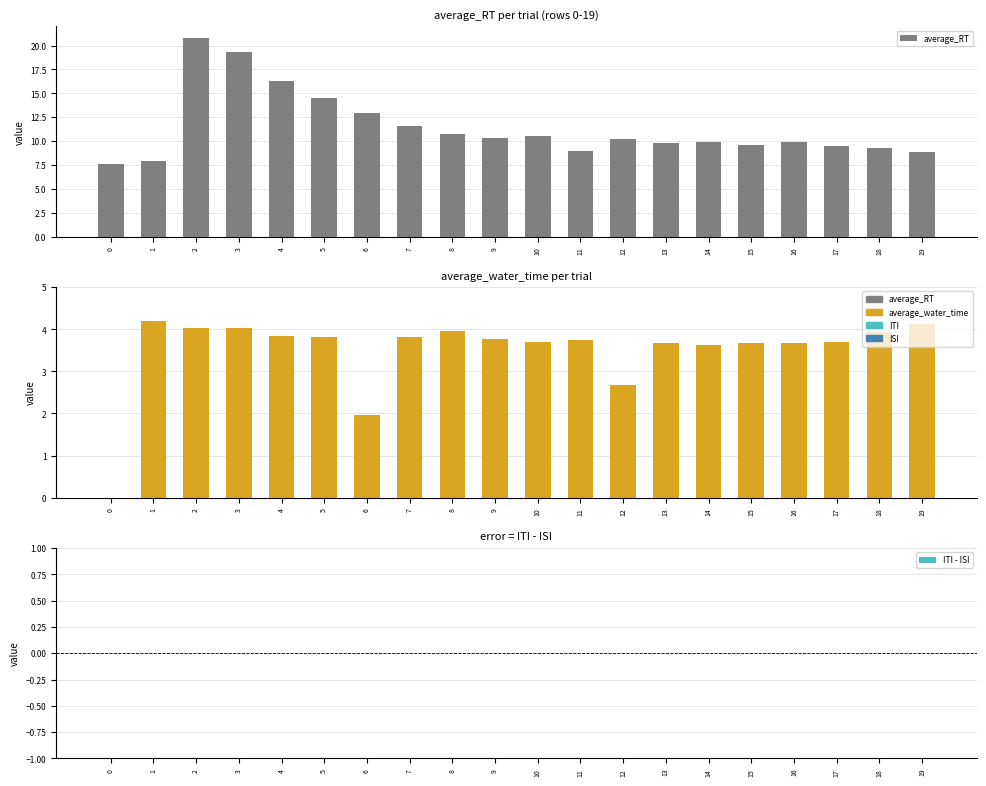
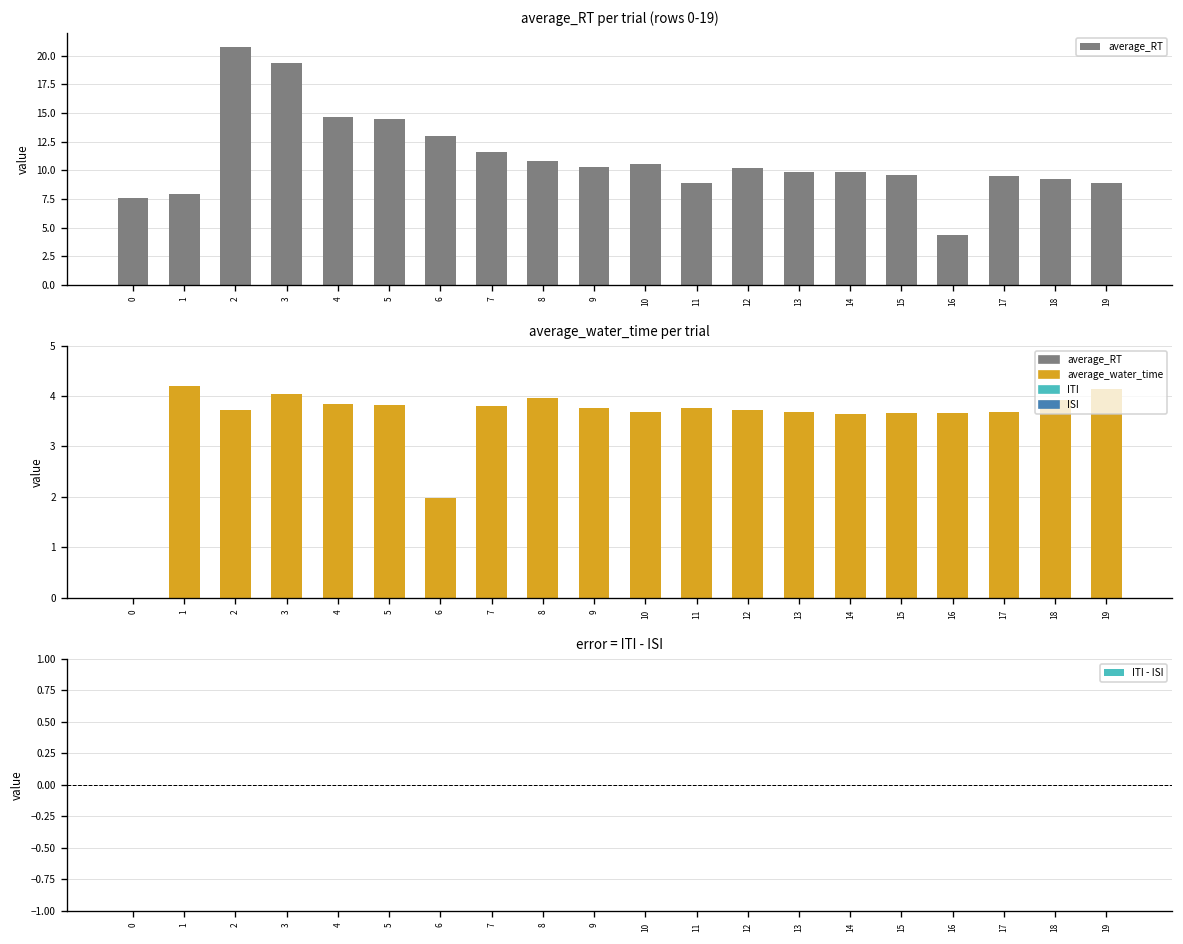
average_RT per trial (rows 0-19), 4: 16 -> 15
average_RT per trial (rows 0-19), 16: 10 -> 4
average_water_time per trial, 2: 4.0 -> 3.7
average_water_time per trial, 12: 2.7 -> 3.7
